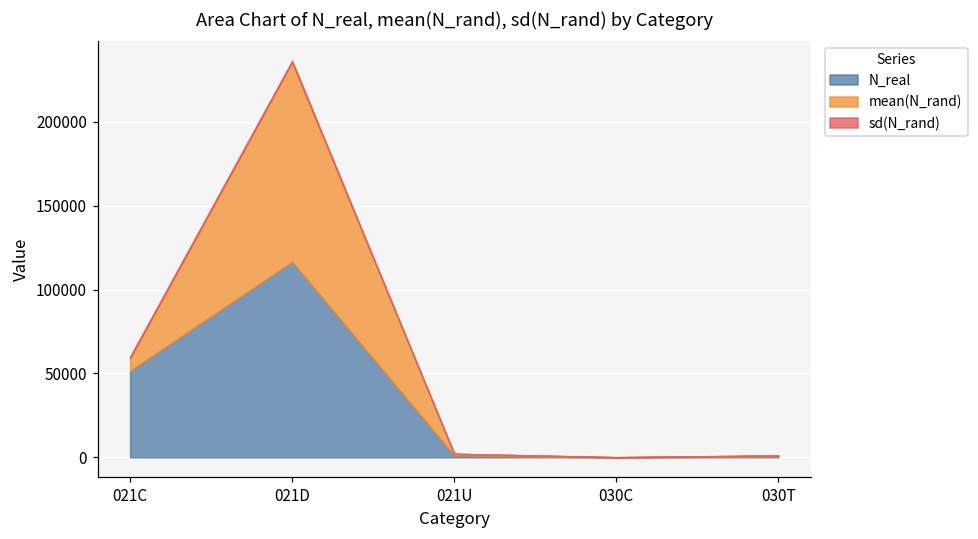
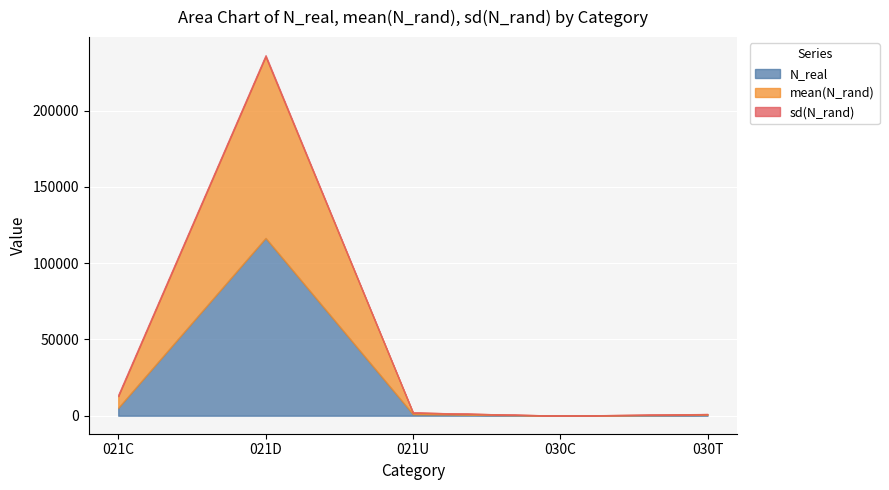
N_real, 021C: 51000 -> 5000
